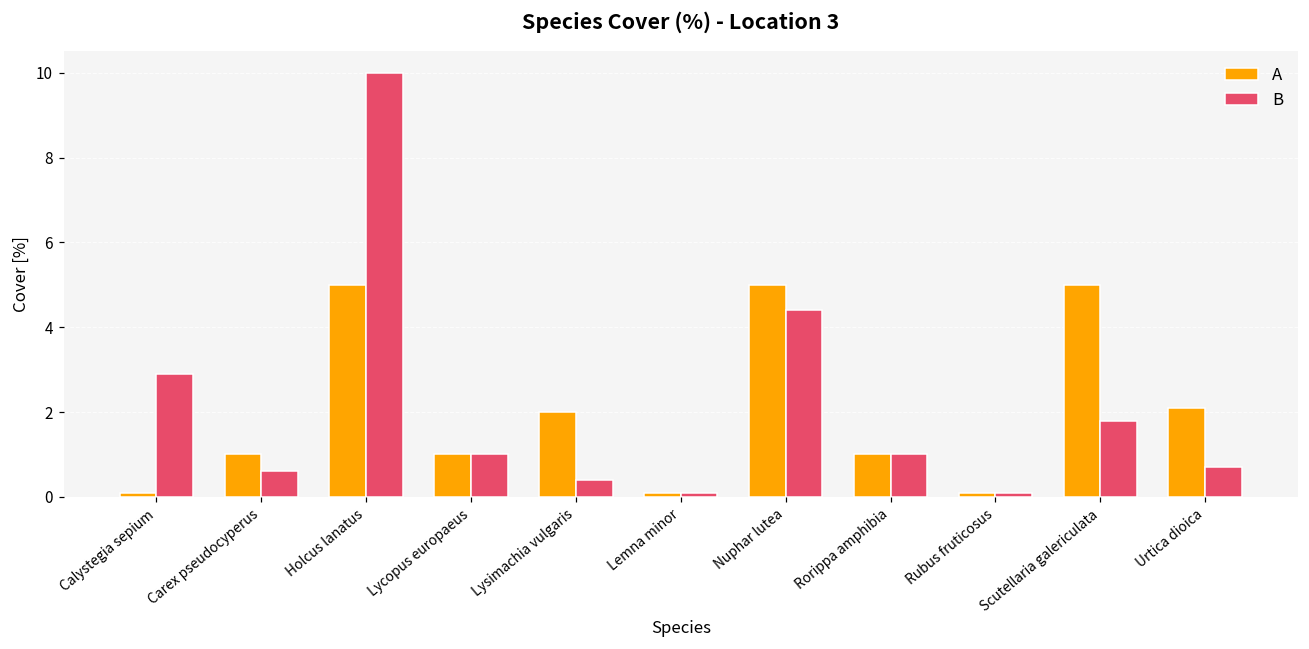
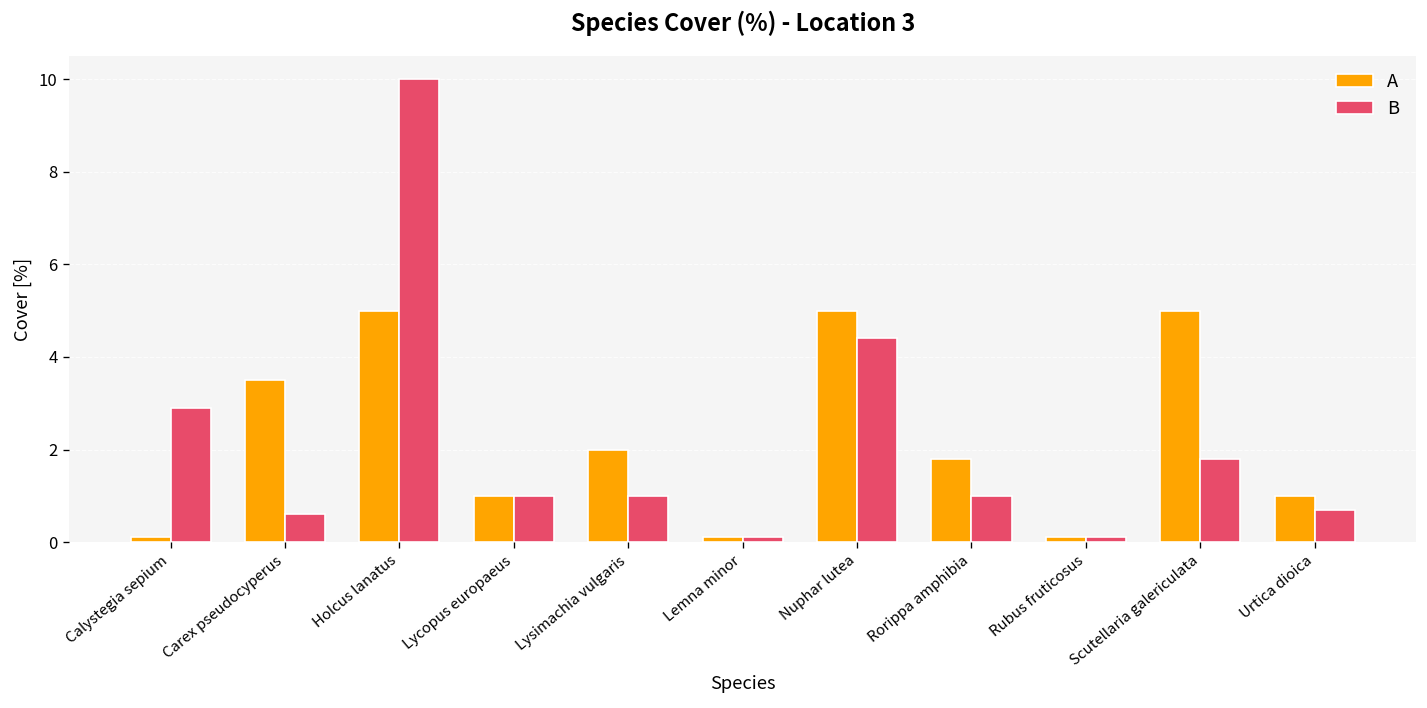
A, Carex pseudocyperus: 1.0 -> 3.5
B, Lysimachia vulgaris: 0.4 -> 1.0
A, Rorippa amphibia: 1.0 -> 1.8
A, Urtica dioica: 2.1 -> 1.0
